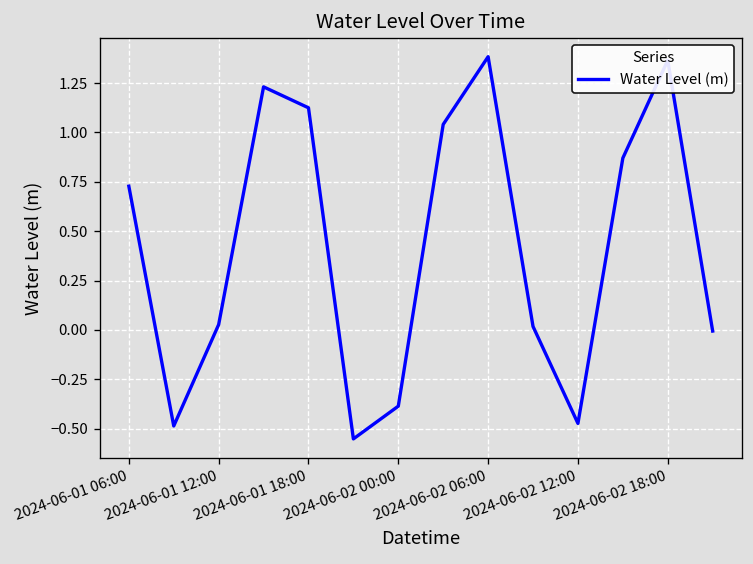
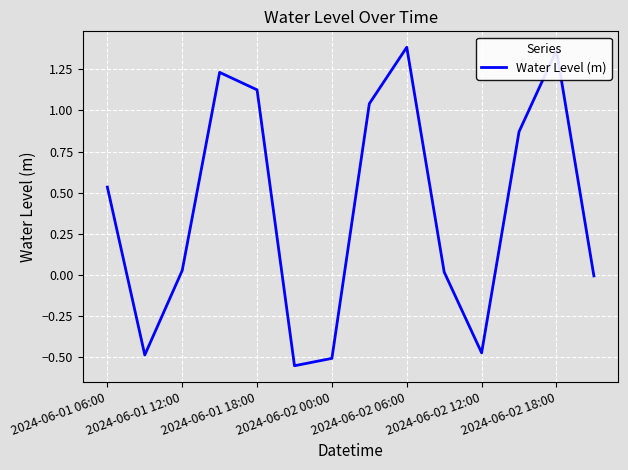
2024-06-01 06:00: 0.73 -> 0.53
2024-06-02 00:00: -0.39 -> -0.51
